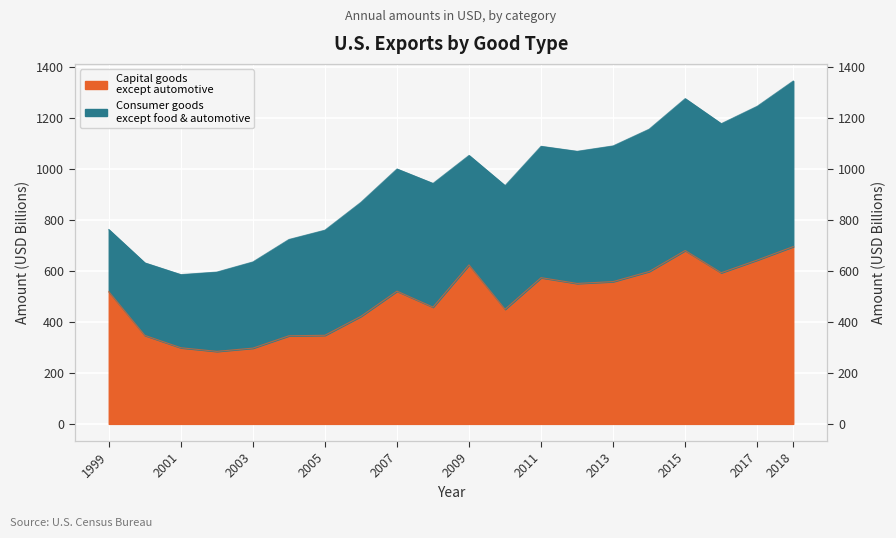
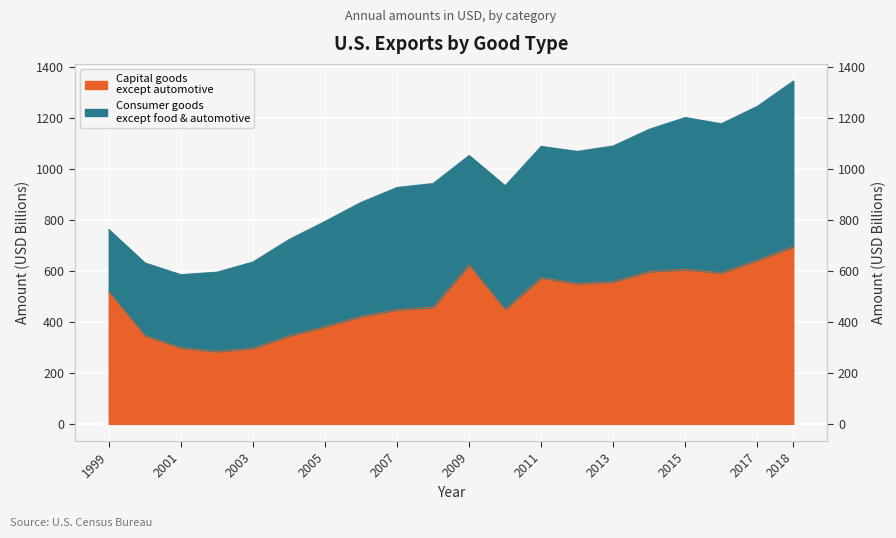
Capital goods except automotive, 2005: 350 -> 380
Capital goods except automotive, 2007: 520 -> 450
Capital goods except automotive, 2015: 680 -> 610
